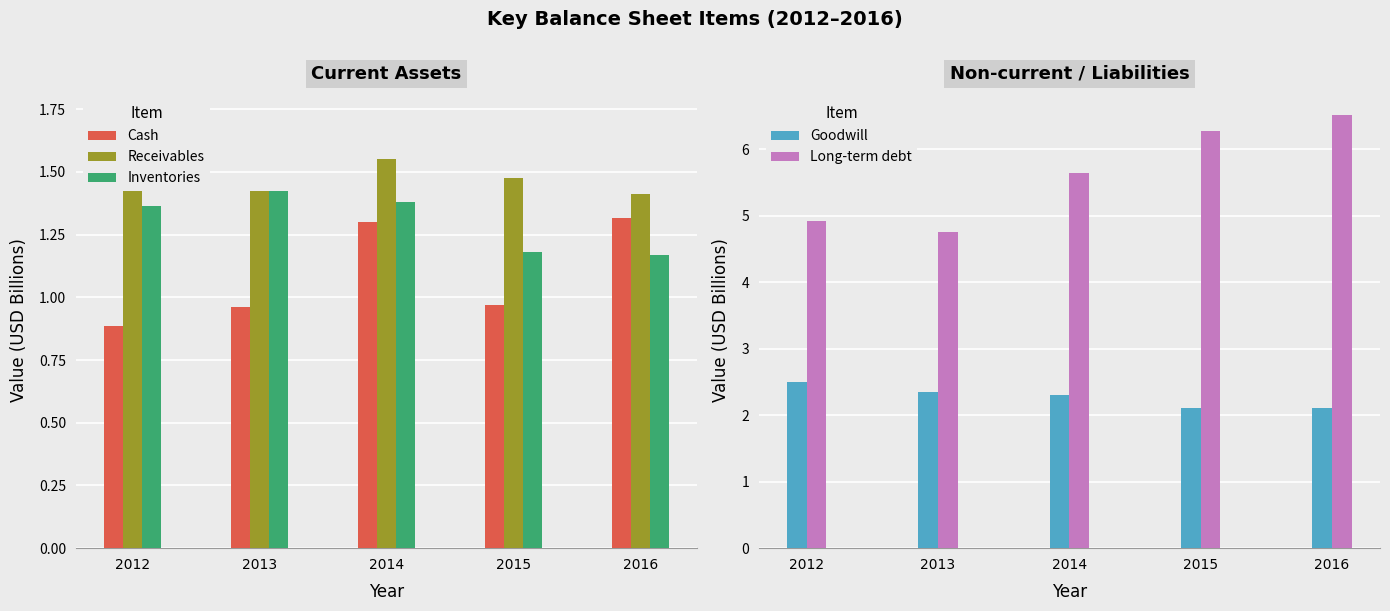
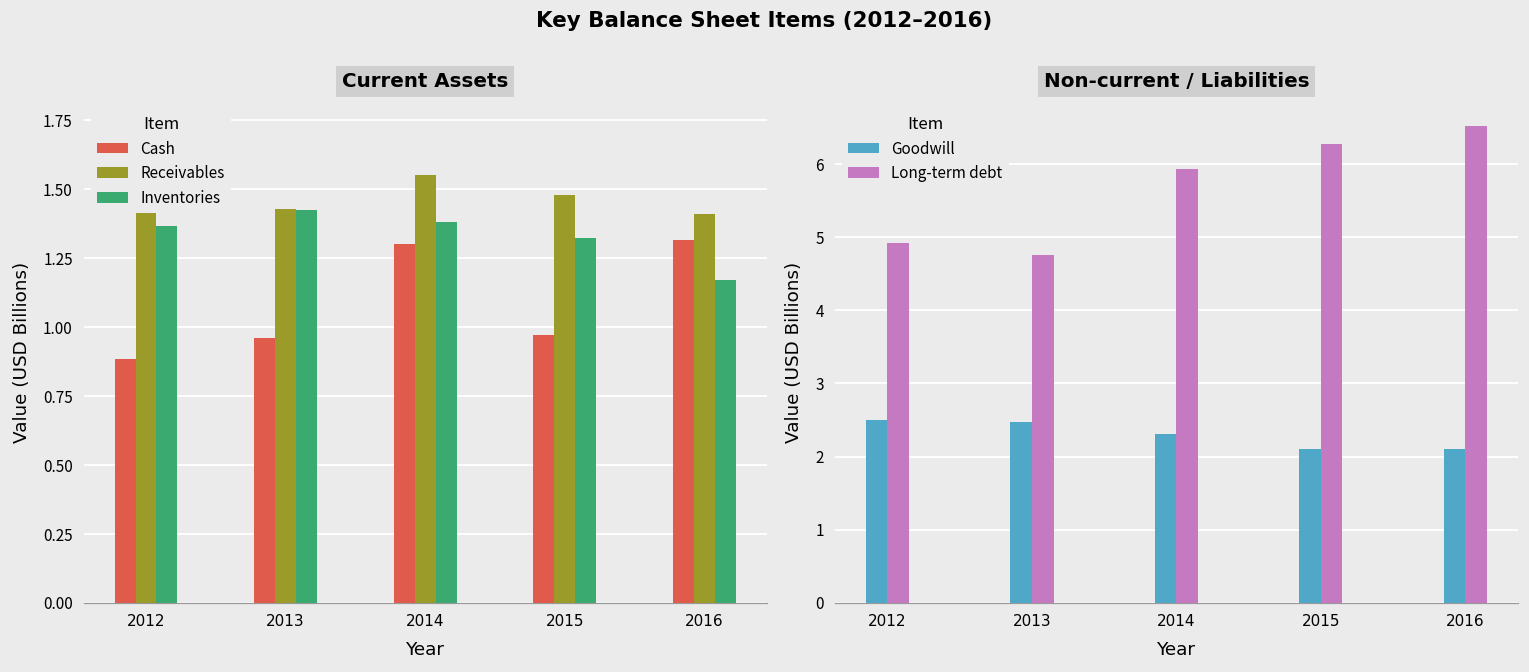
Current Assets, Inventories, 2015: 1.18 -> 1.32
Non-current / Liabilities, Goodwill, 2013: 2.4 -> 2.5
Non-current / Liabilities, Long-term debt, 2014: 5.6 -> 5.9
